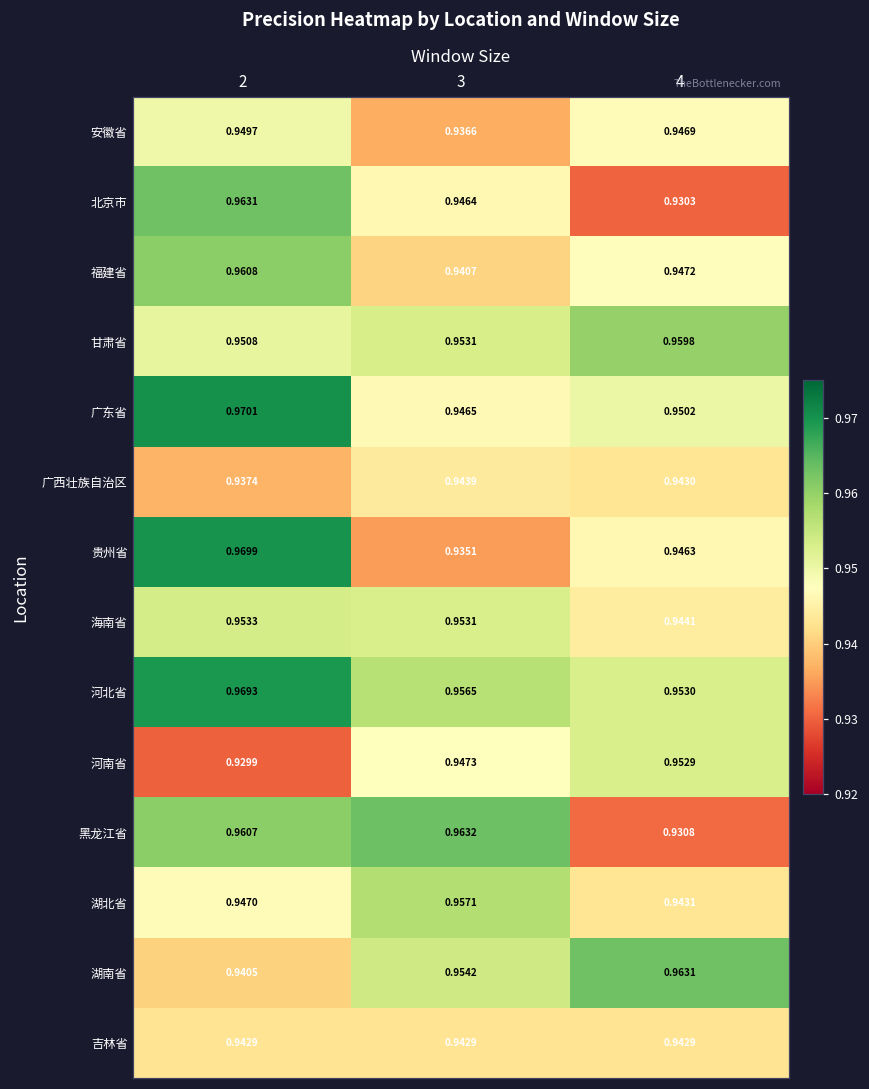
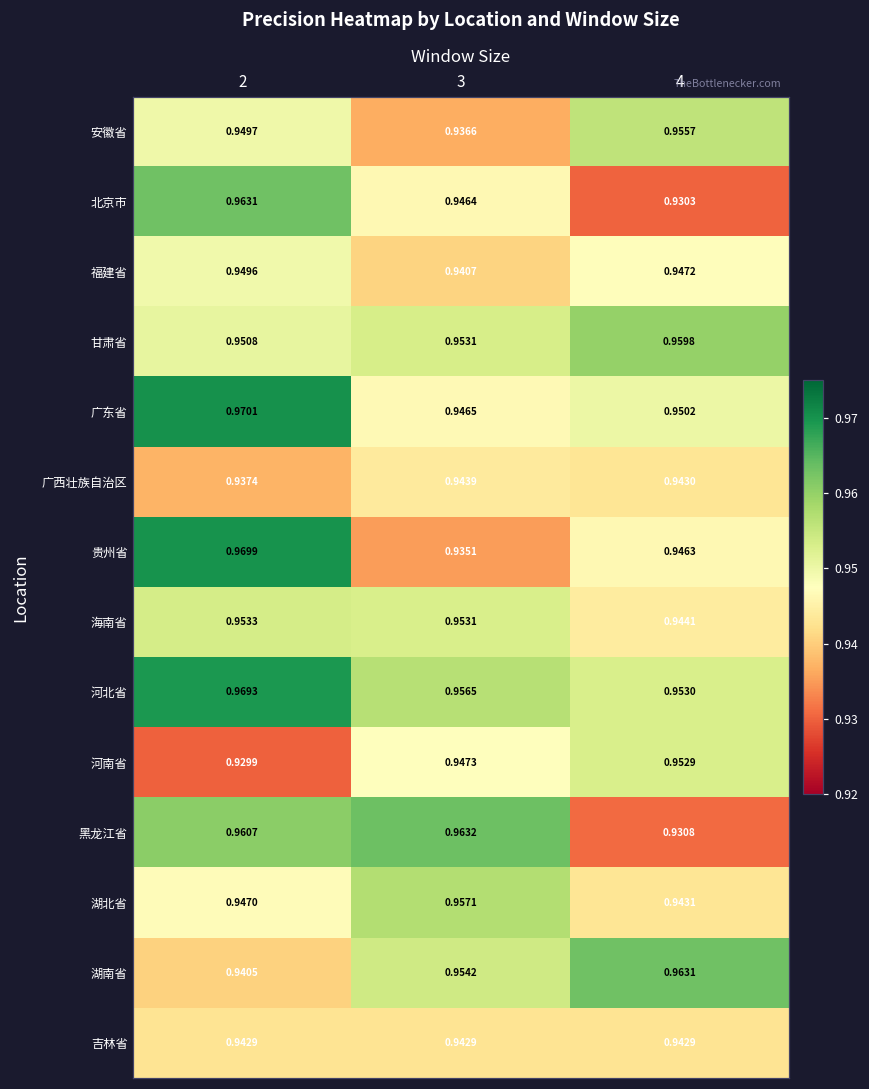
安徽省, 4: 0.9469 -> 0.9557
福建省, 2: 0.9608 -> 0.9496
